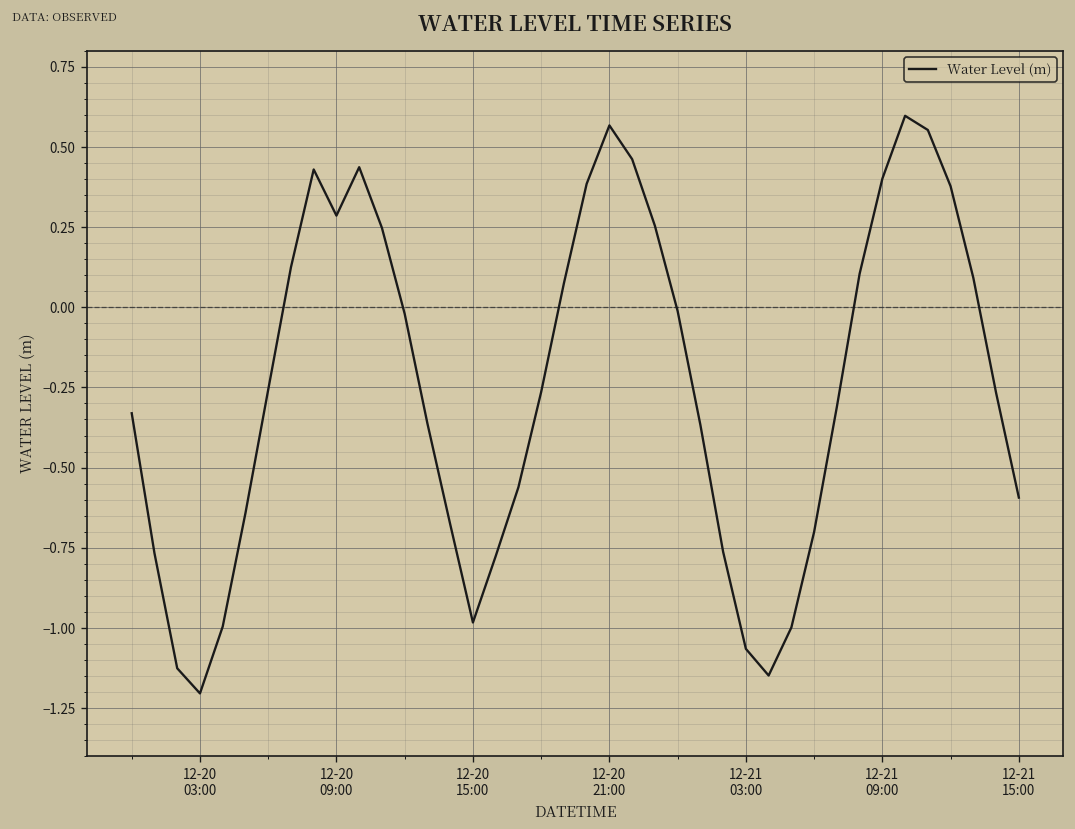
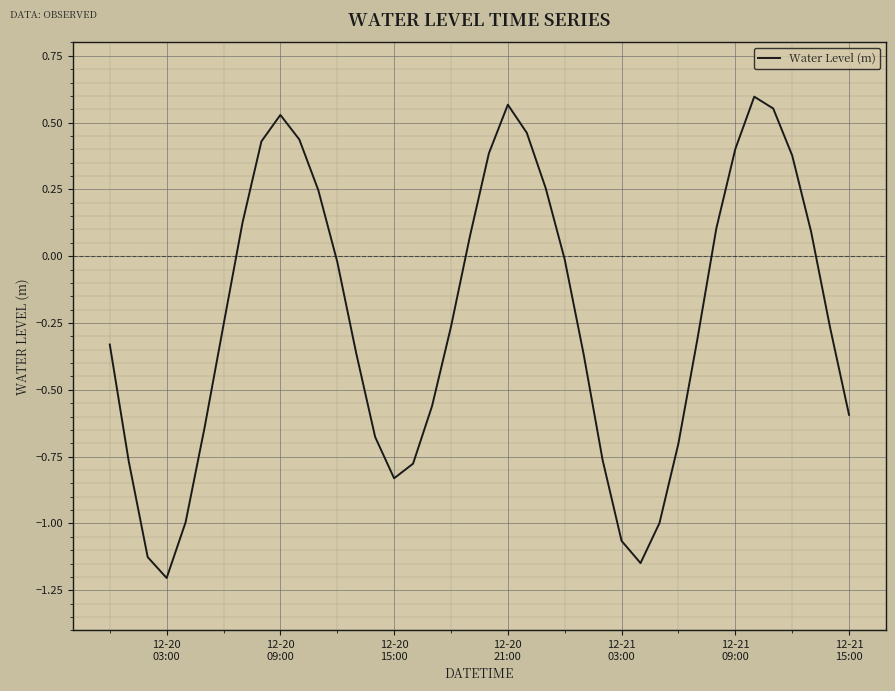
12-20 09:00: 0.29 -> 0.53
12-20 15:00: -0.98 -> -0.83
